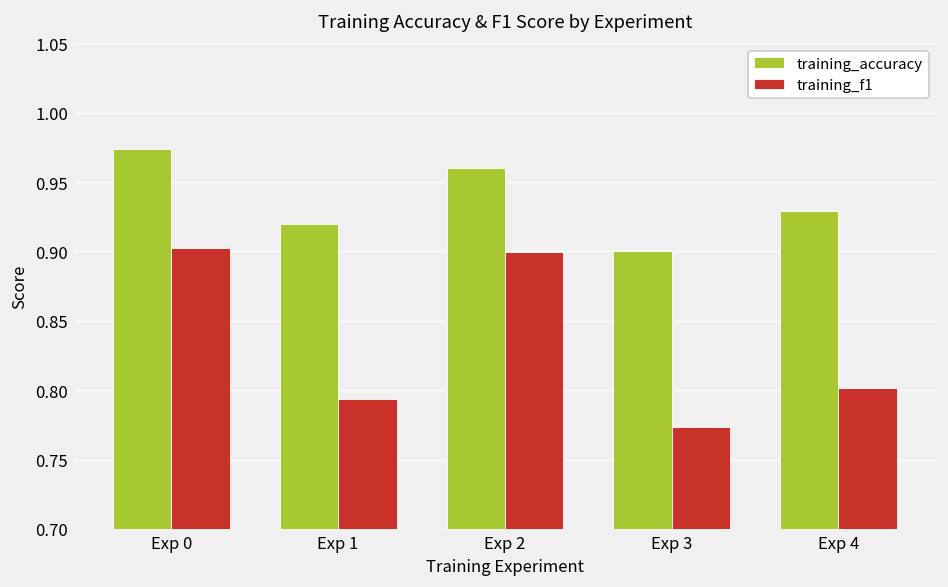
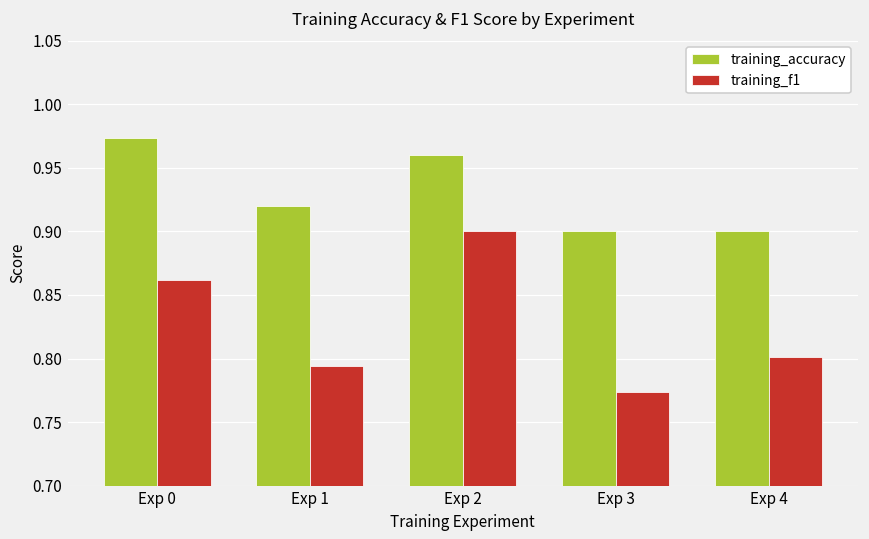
training_f1, Exp 0: 0.902 -> 0.862
training_accuracy, Exp 4: 0.929 -> 0.900
